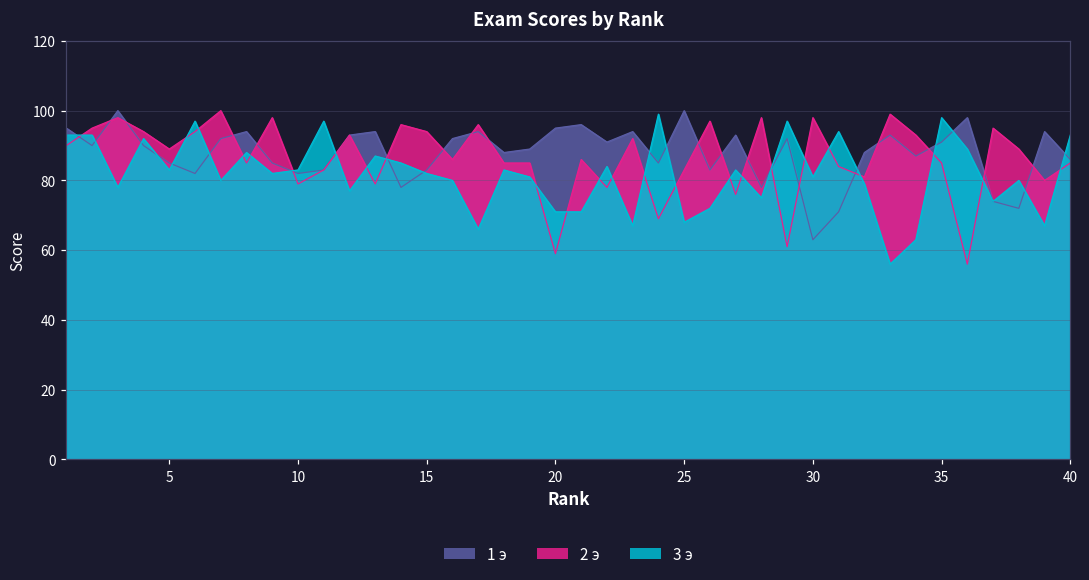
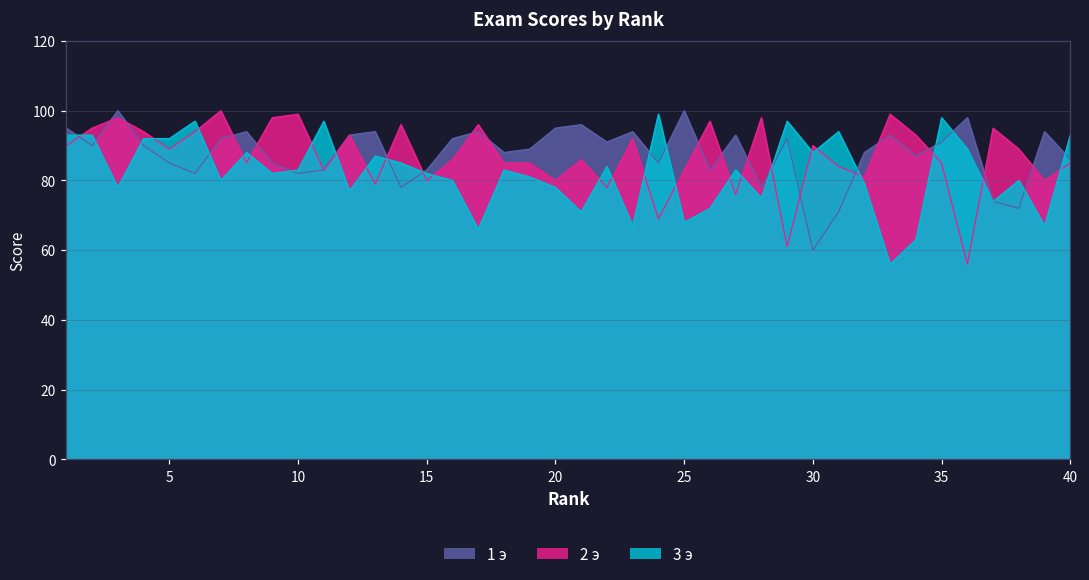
3 э, 5: 83 -> 92
2 э, 10: 79 -> 99
2 э, 15: 94 -> 80
2 э, 20: 59 -> 80
3 э, 20: 71 -> 78
1 э, 30: 63 -> 60
2 э, 30: 98 -> 90
3 э, 30: 81 -> 88
